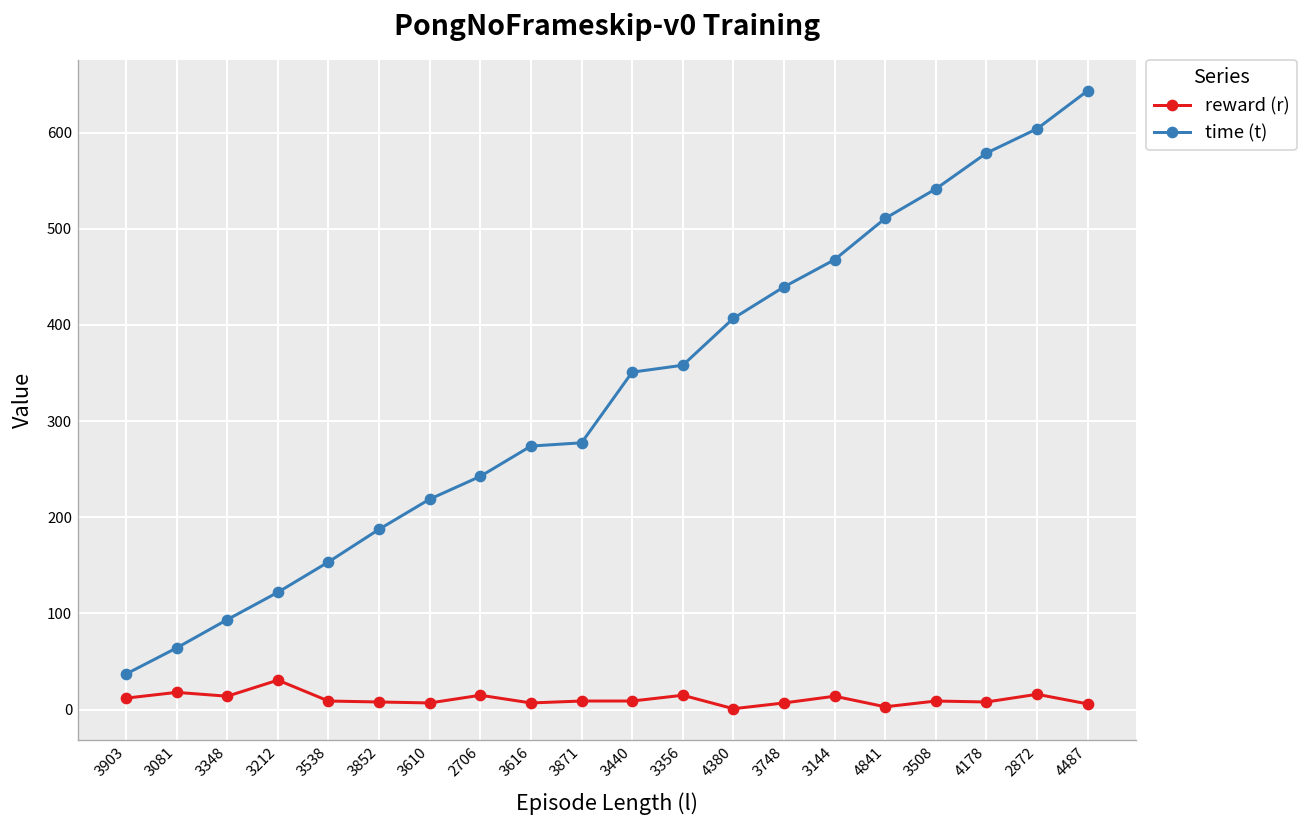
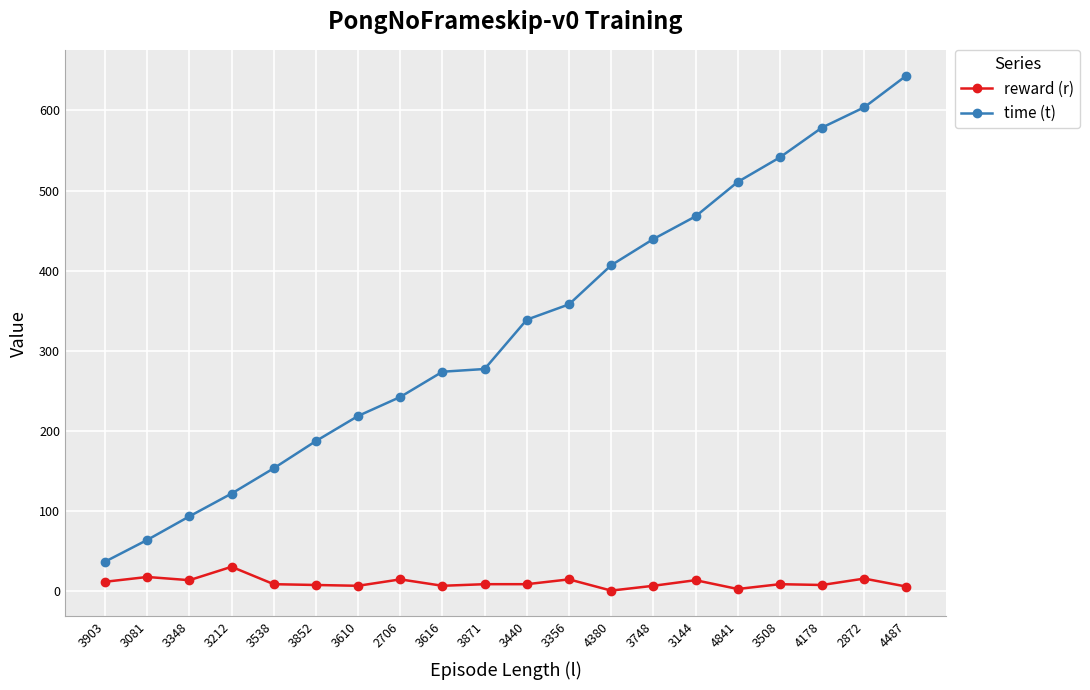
time (t), 3440: 350 -> 340
